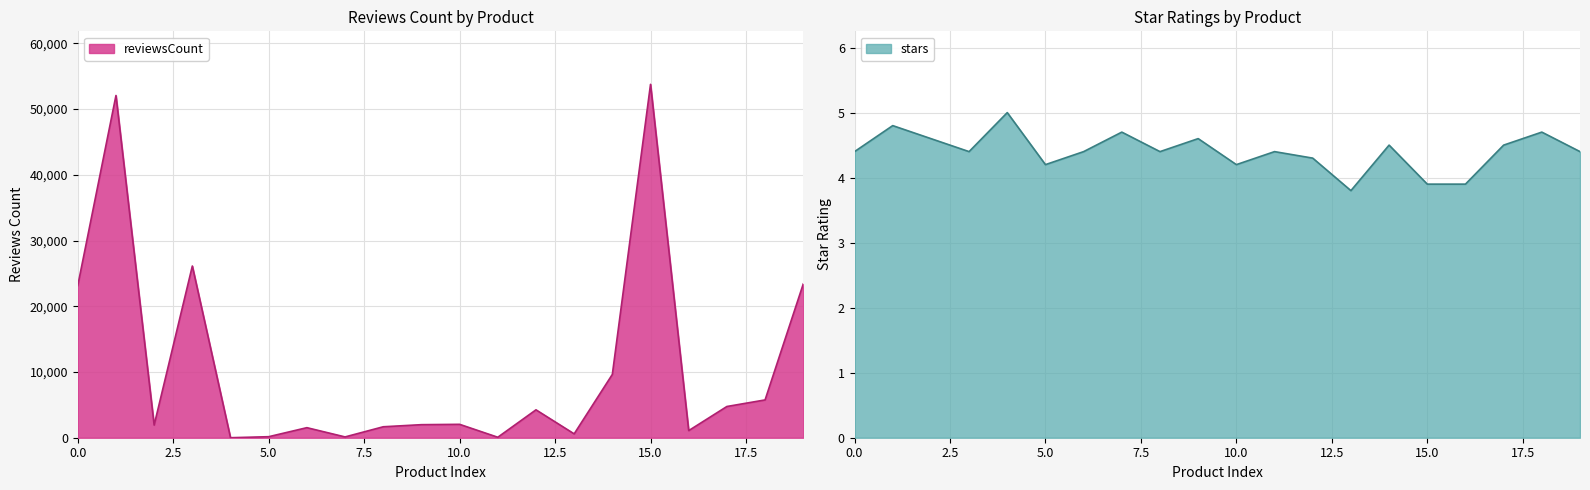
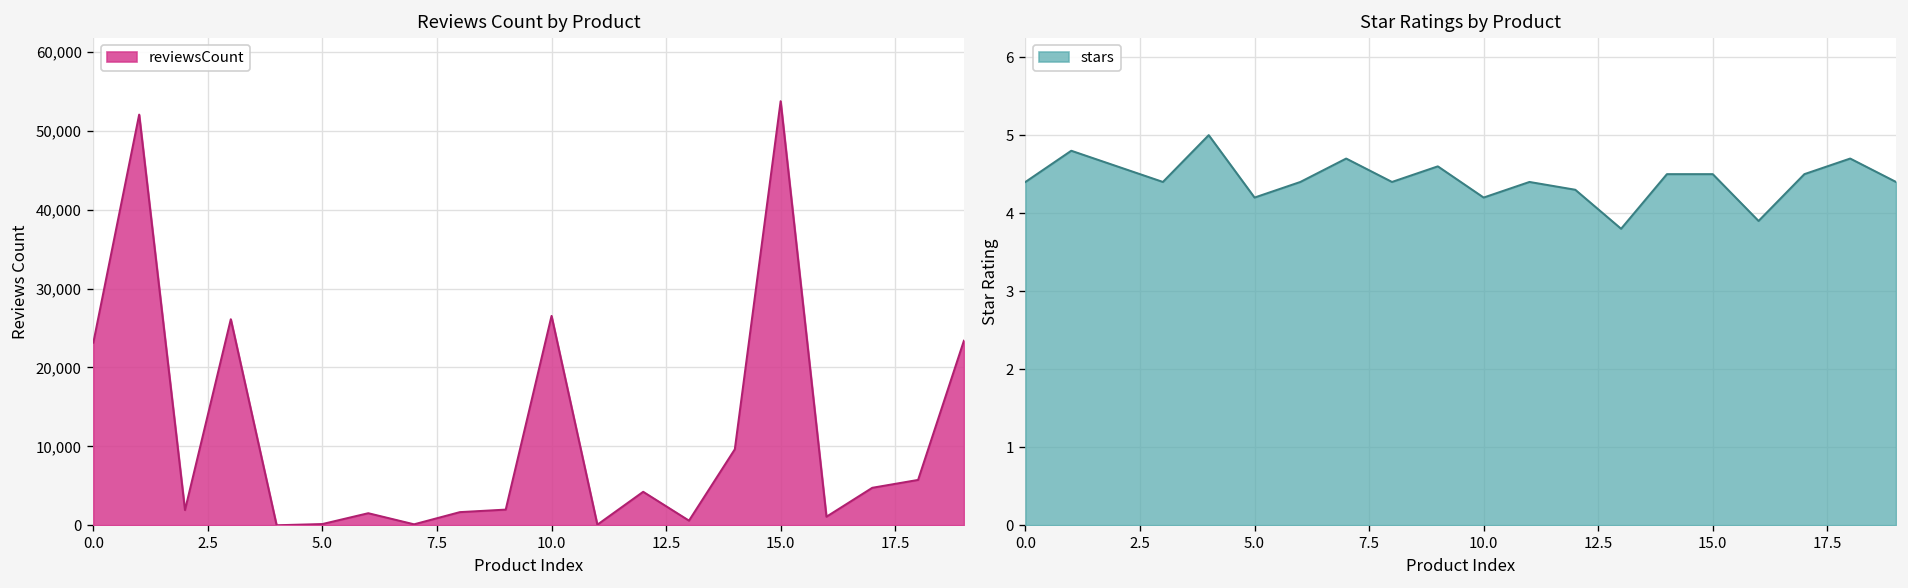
Reviews Count by Product, 10.0: 2,000 -> 27,000
Star Ratings by Product, 15.0: 3.9 -> 4.5
